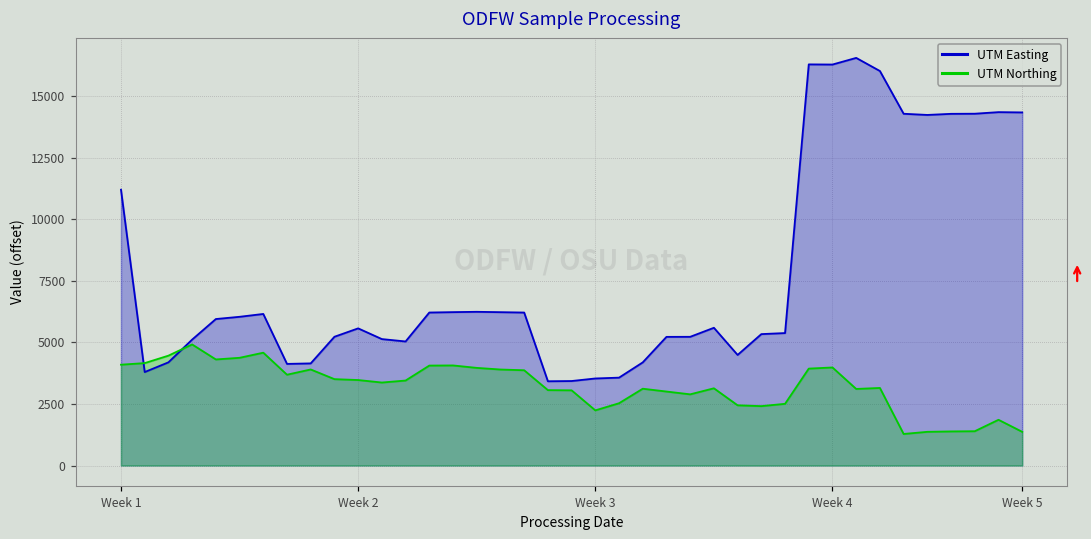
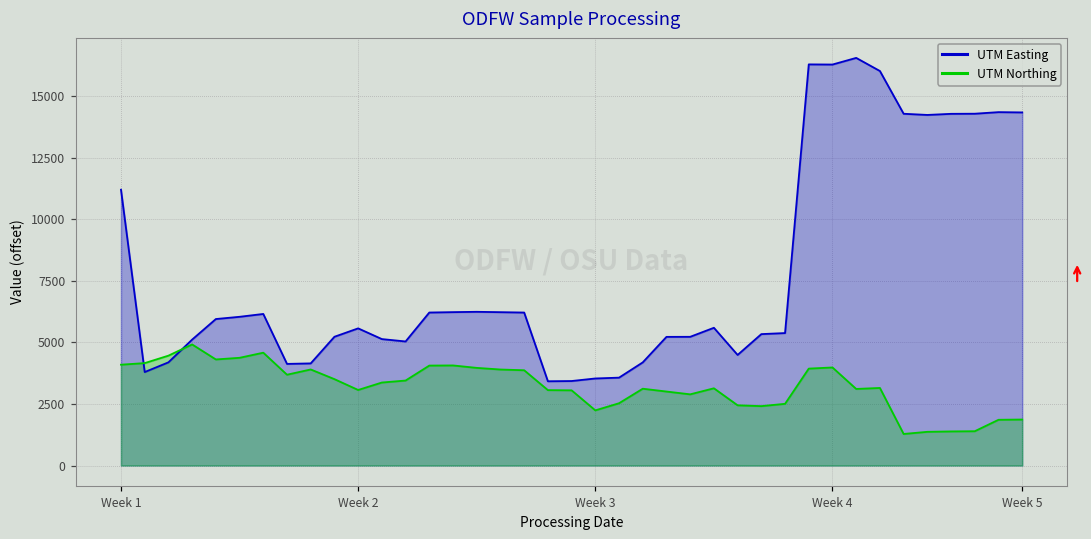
UTM Northing, Week 2: 3500 -> 3100
UTM Northing, Week 5: 1400 -> 1900
